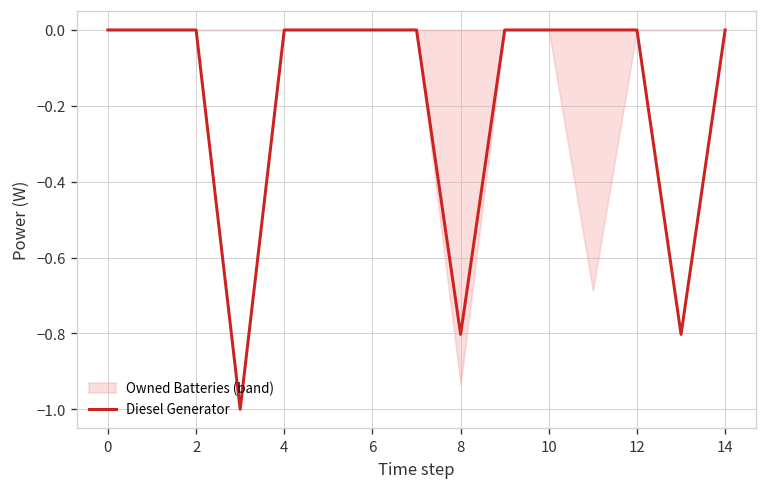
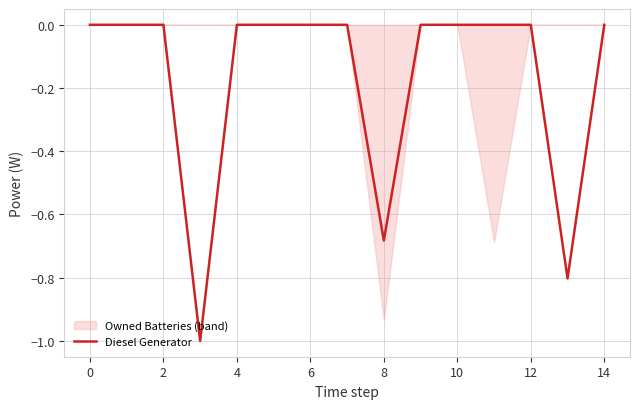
Diesel Generator, 8: -0.80 -> -0.68
